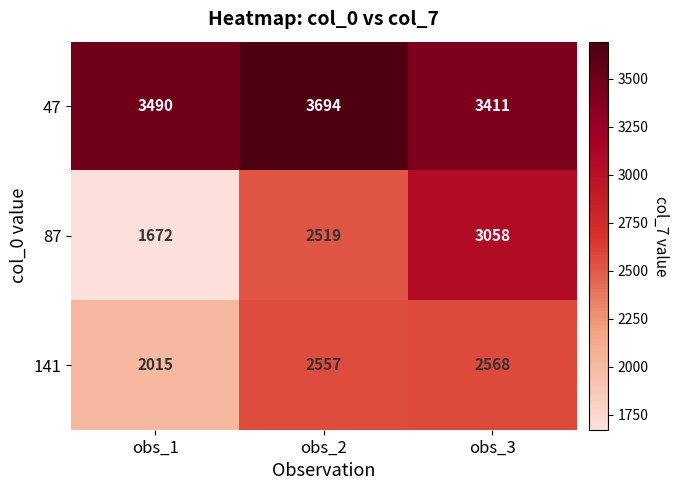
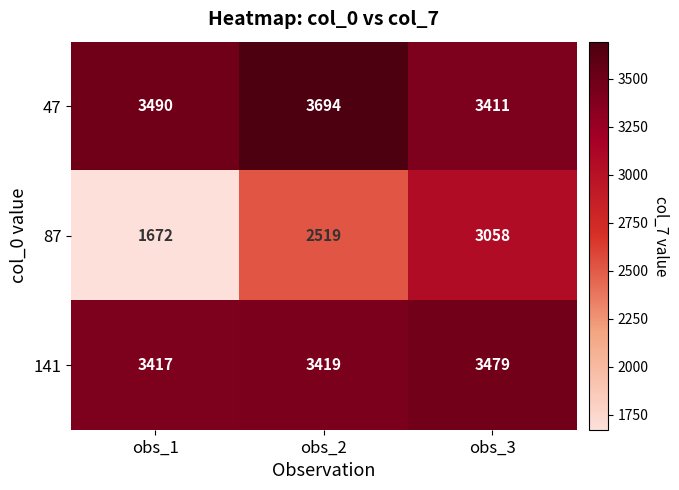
141, obs_1: 2015 -> 3417
141, obs_2: 2557 -> 3419
141, obs_3: 2568 -> 3479
